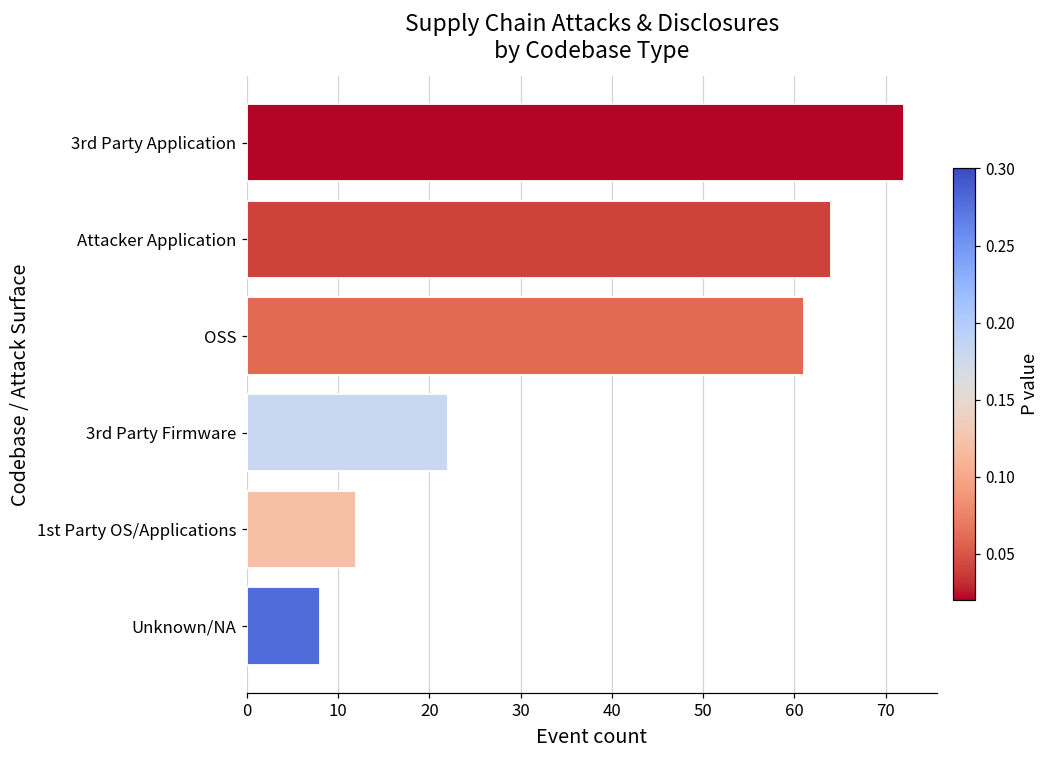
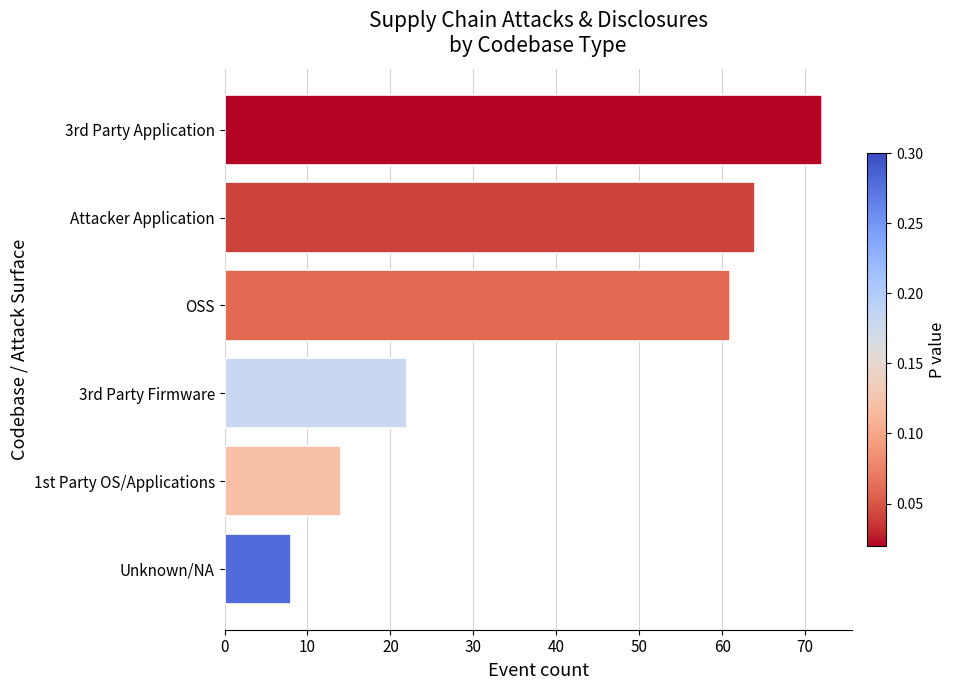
1st Party OS/Applications: 12 -> 14
